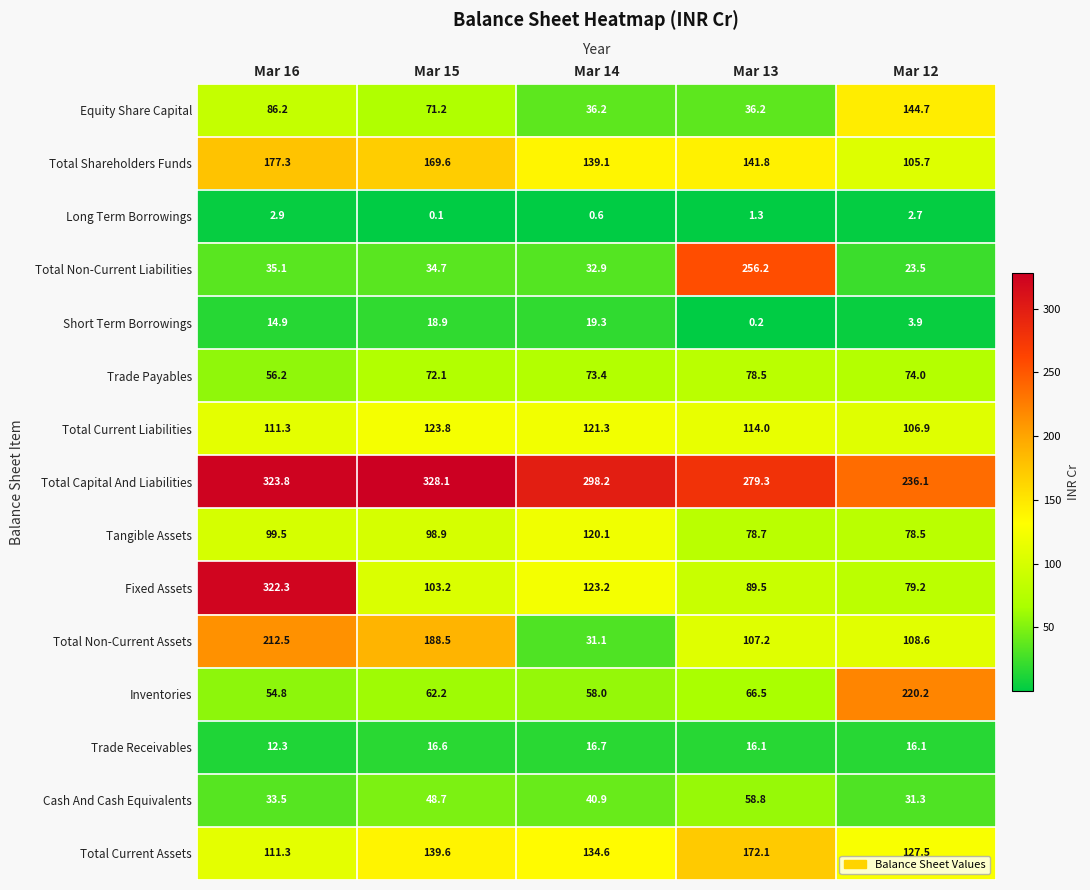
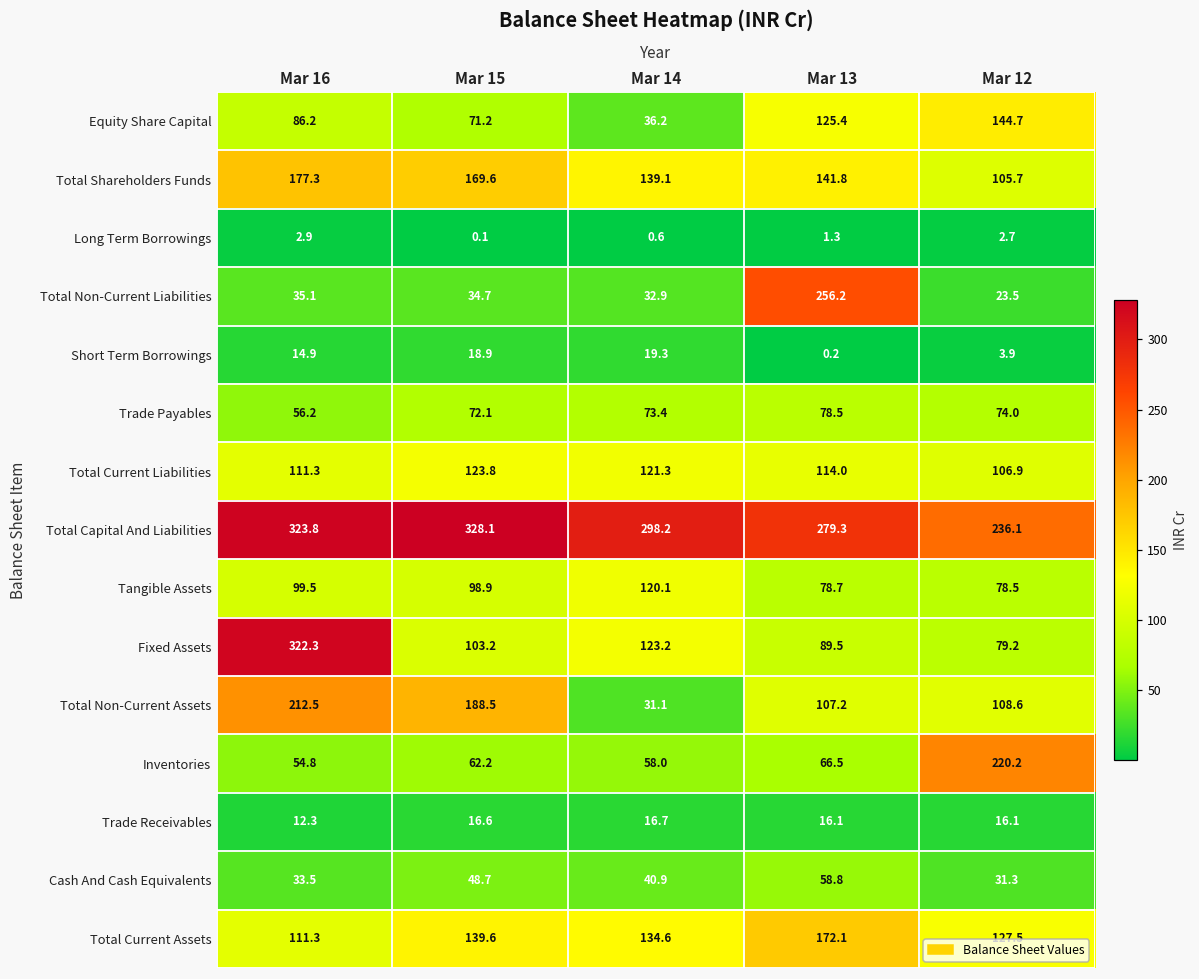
Equity Share Capital, Mar 13: 36.2 -> 125.4
